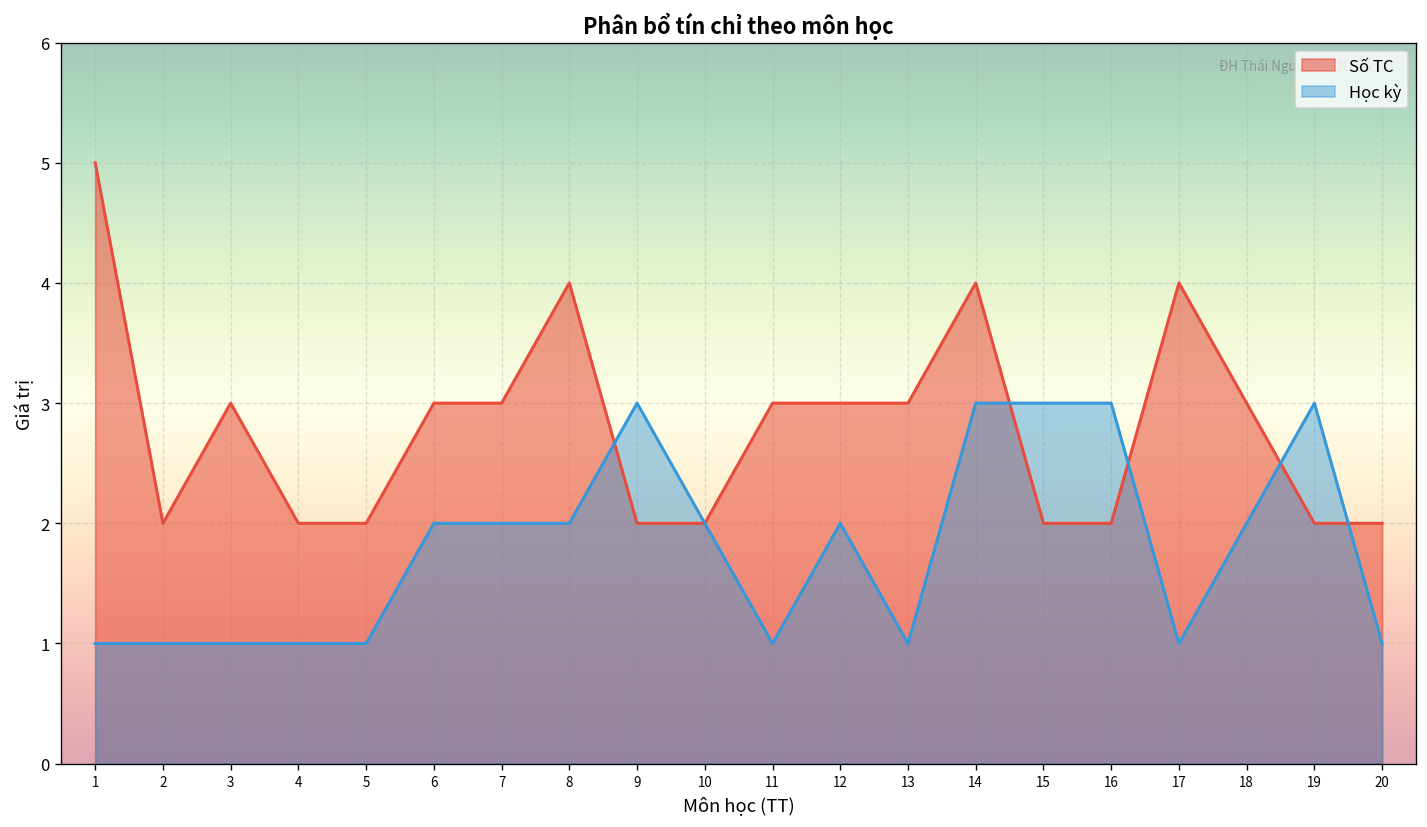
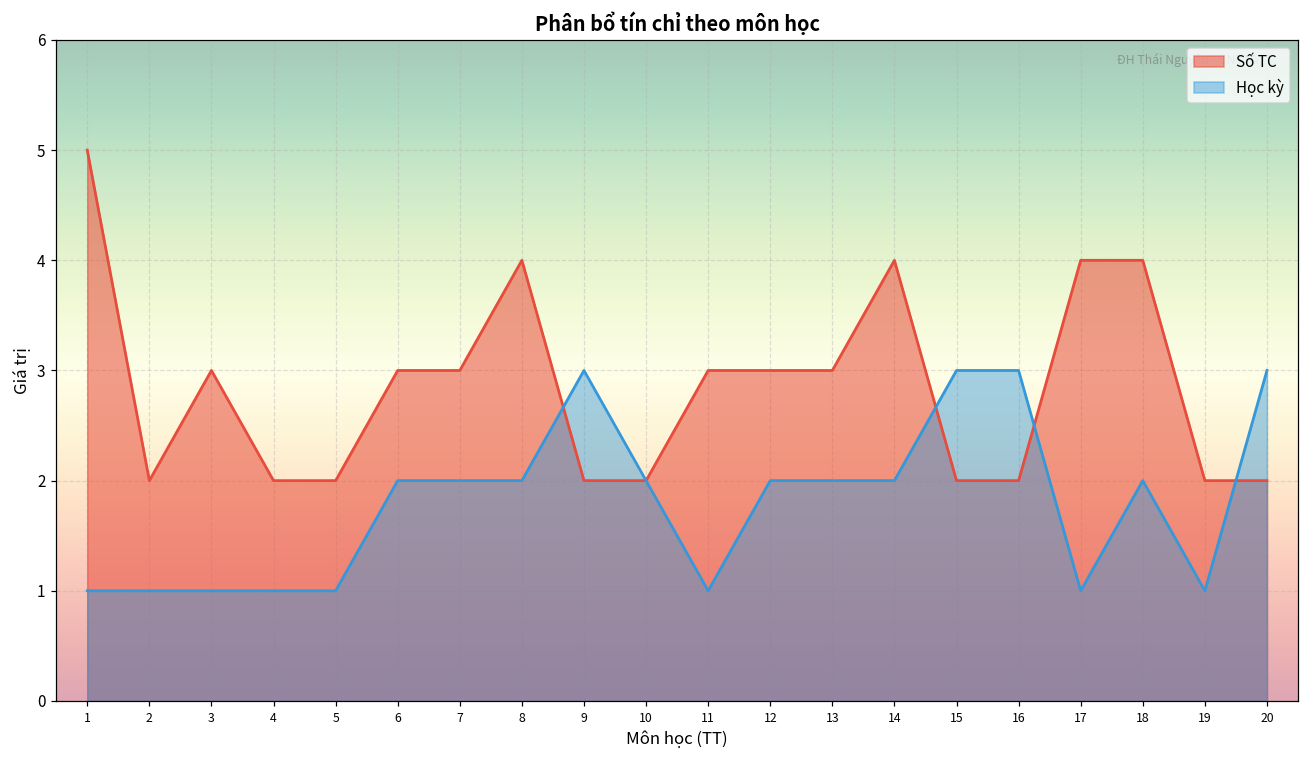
Học kỳ, 13: 1 -> 2
Học kỳ, 14: 3 -> 2
Số TC, 18: 3 -> 4
Học kỳ, 19: 3 -> 1
Học kỳ, 20: 1 -> 3
